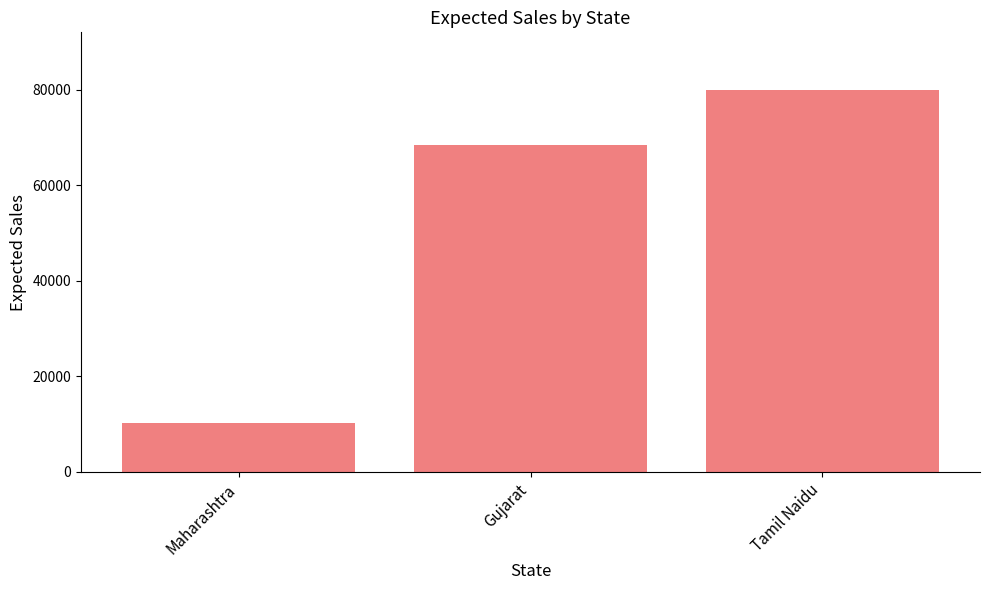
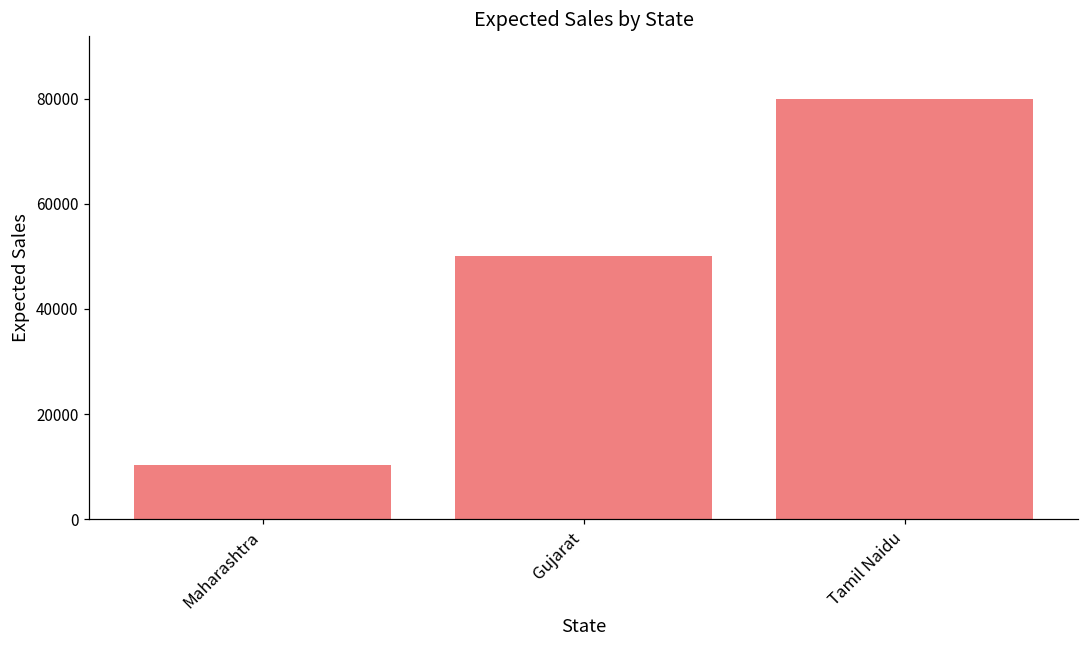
Gujarat: 68000 -> 50000
